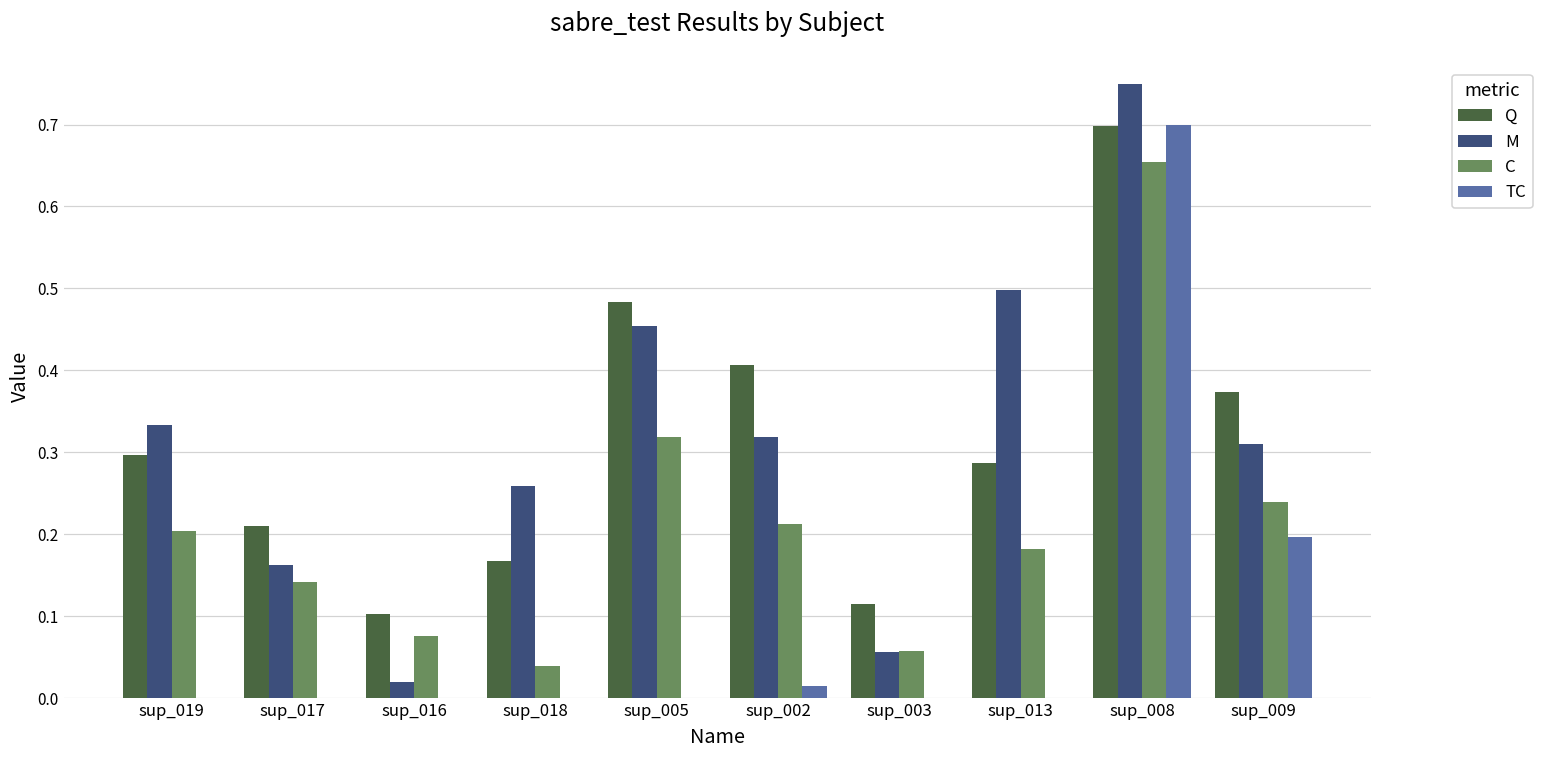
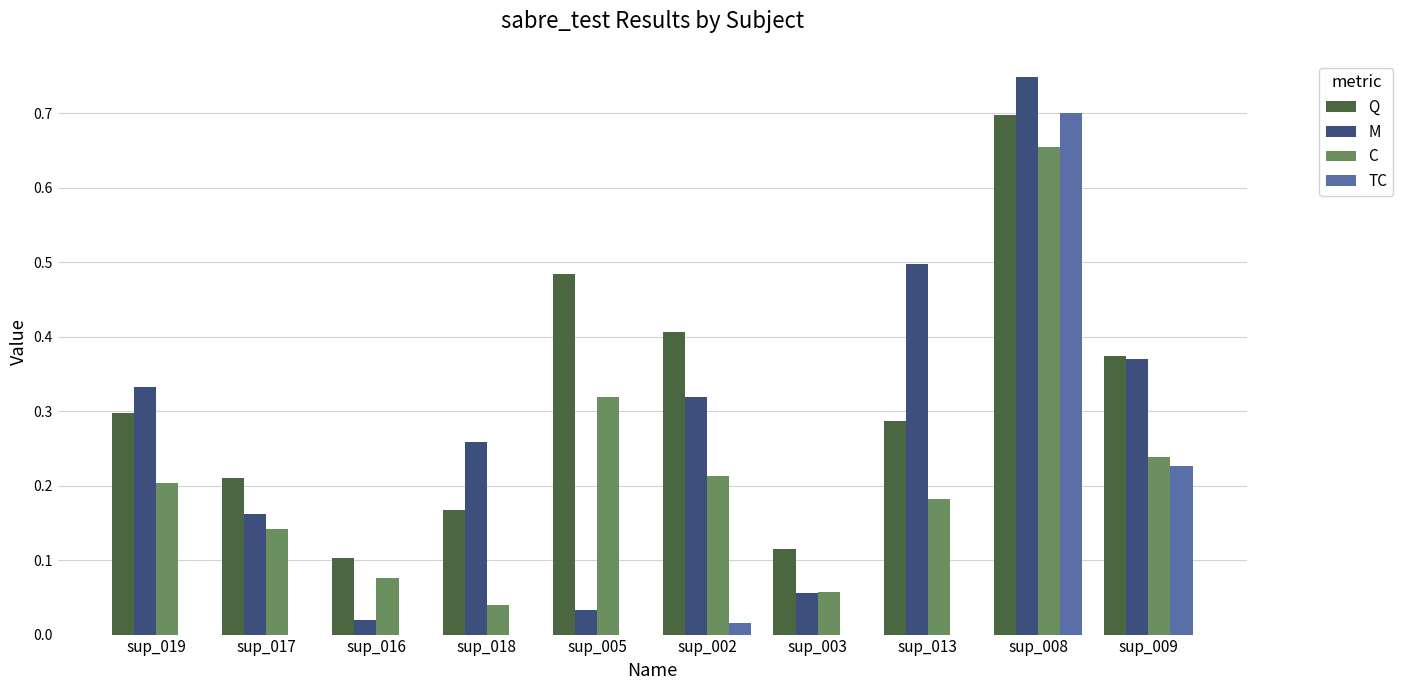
M, sup_005: 0.45 -> 0.03
M, sup_009: 0.31 -> 0.37
TC, sup_009: 0.20 -> 0.23
